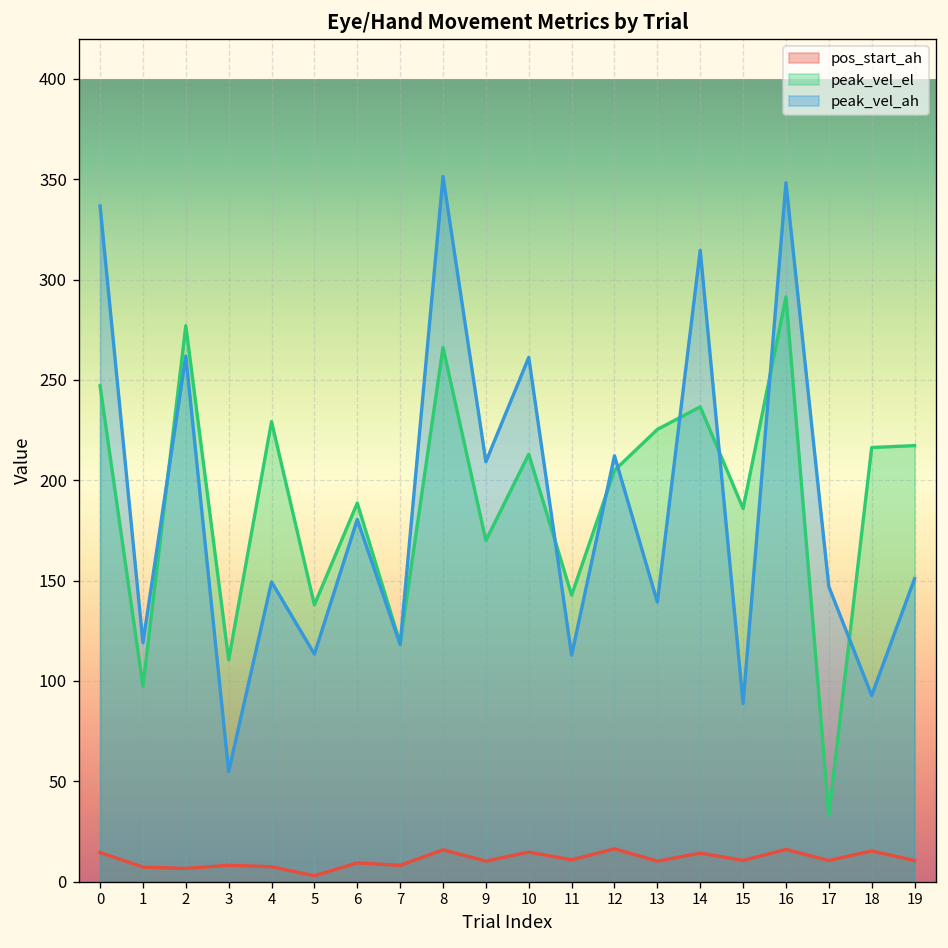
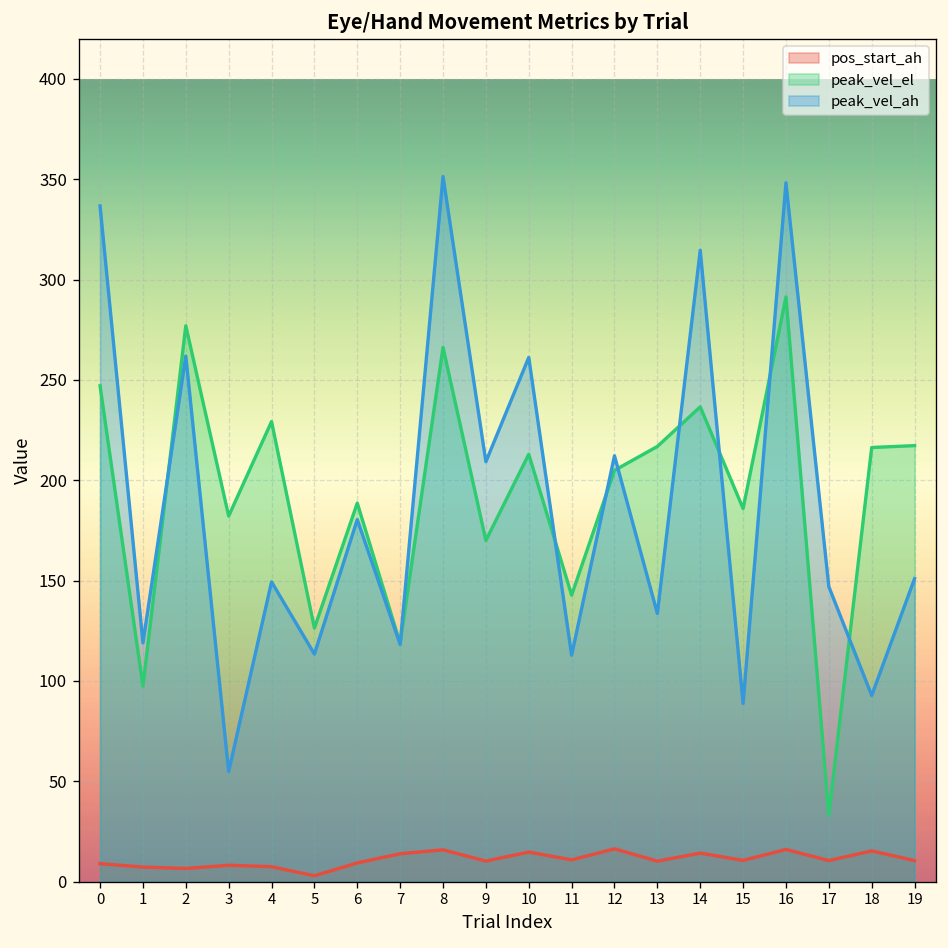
pos_start_ah, 0: 15 -> 9
peak_vel_el, 3: 111 -> 182
peak_vel_el, 5: 138 -> 126
pos_start_ah, 7: 8 -> 14
peak_vel_el, 13: 225 -> 217
peak_vel_ah, 13: 139 -> 134
